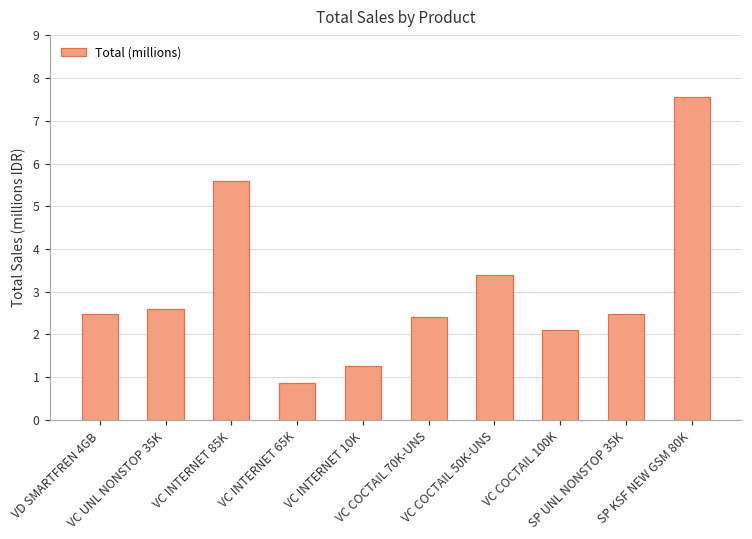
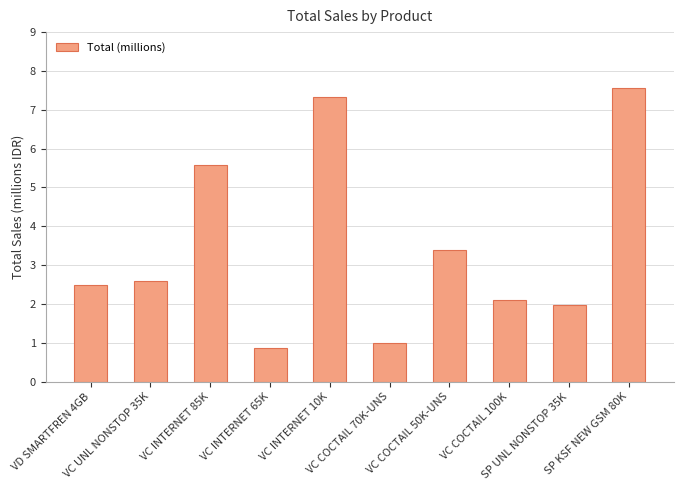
VC INTERNET 10K: 1.3 -> 7.3
VC COCTAIL 70K-UNS: 2.4 -> 1.0
SP UNL NONSTOP 35K: 2.5 -> 2.0
